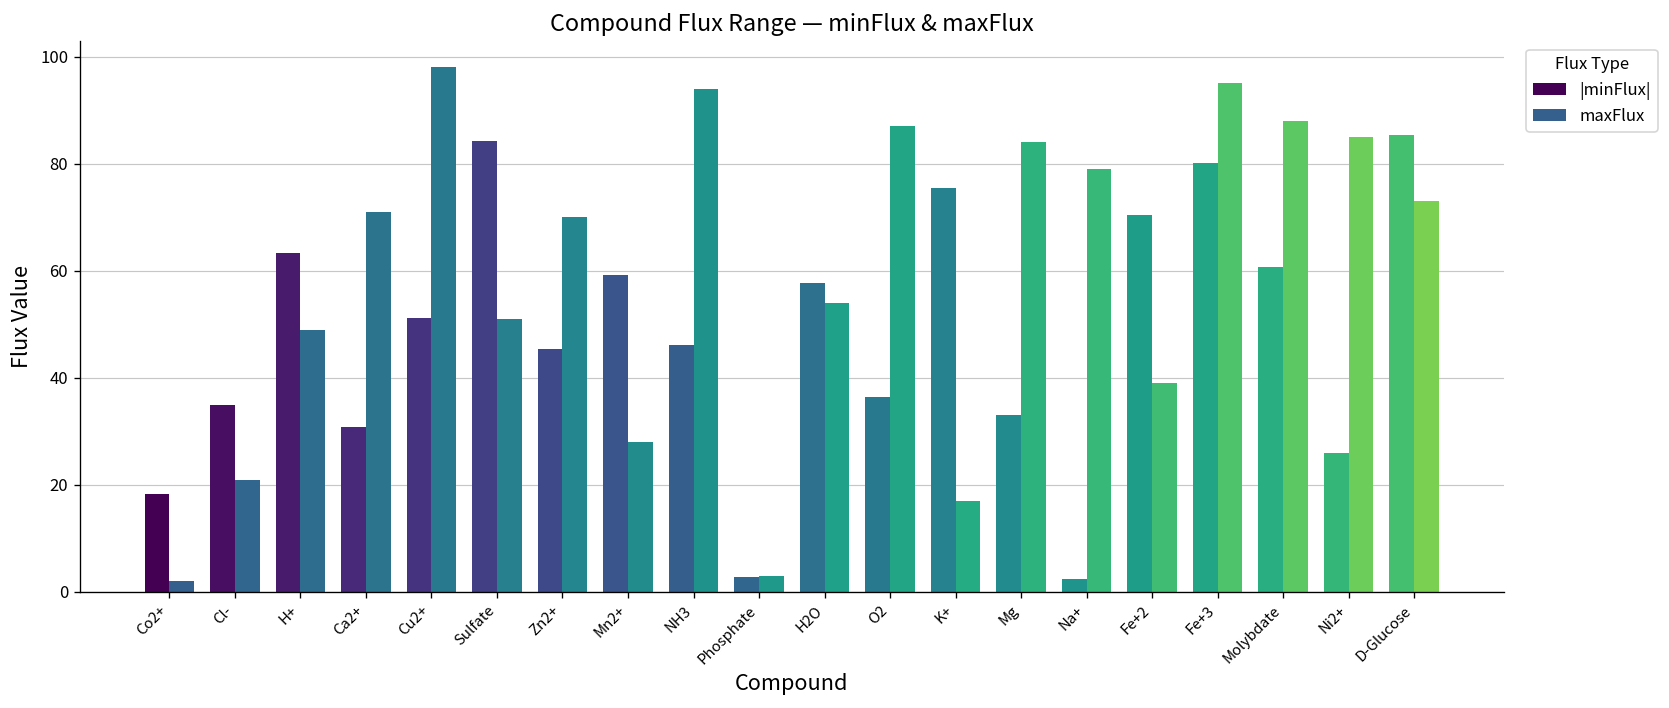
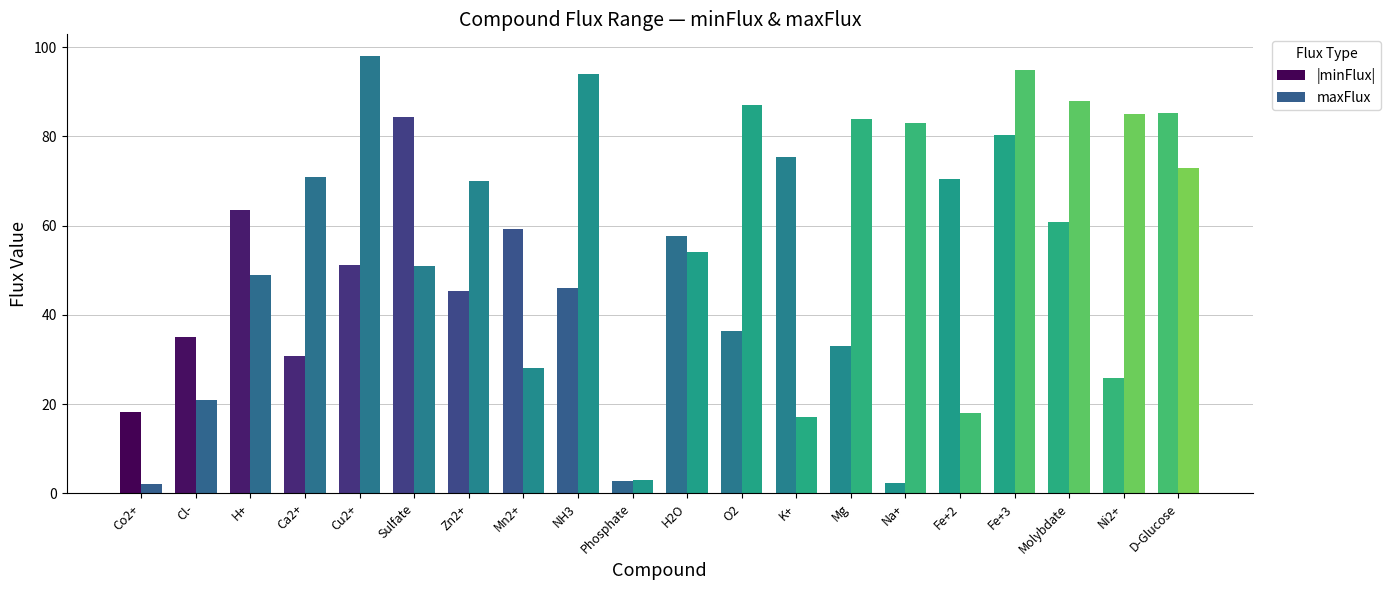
maxFlux, Na+: 79 -> 83
maxFlux, Fe+2: 39 -> 18
